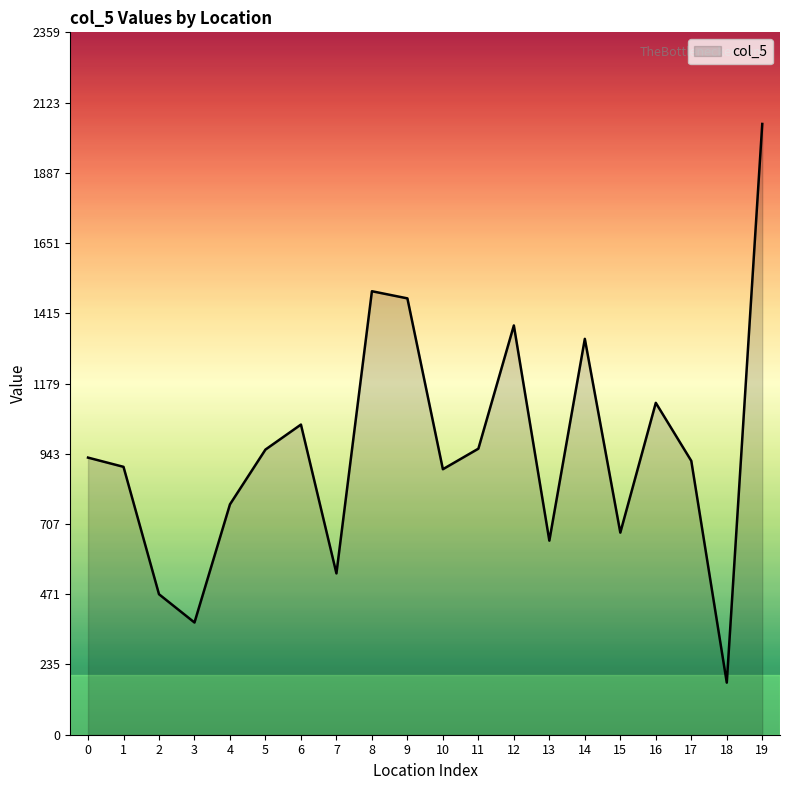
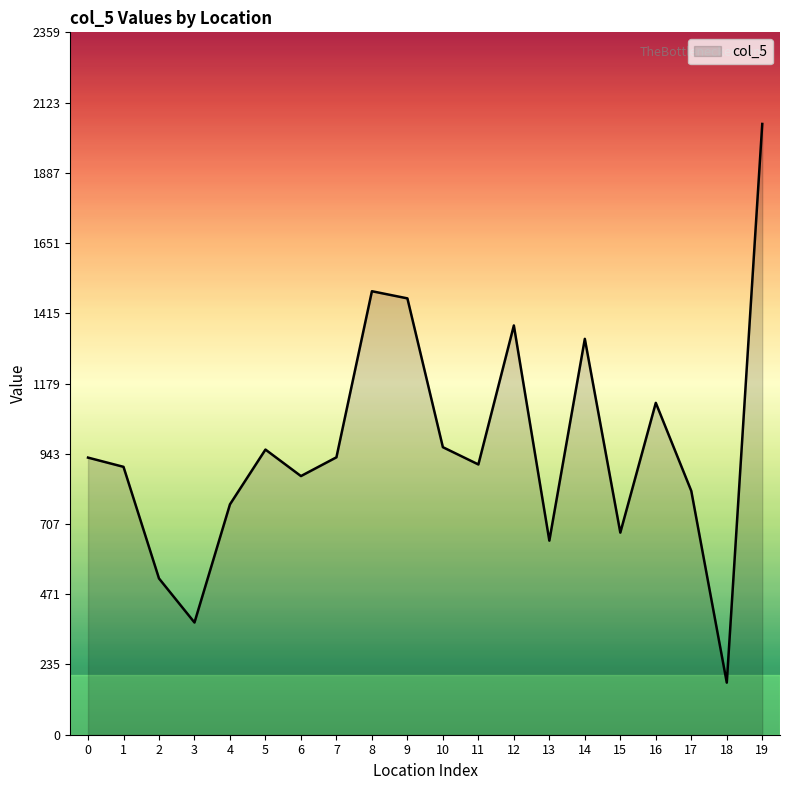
2: 470 -> 530
6: 1040 -> 870
7: 540 -> 930
10: 890 -> 970
11: 960 -> 910
17: 920 -> 820
